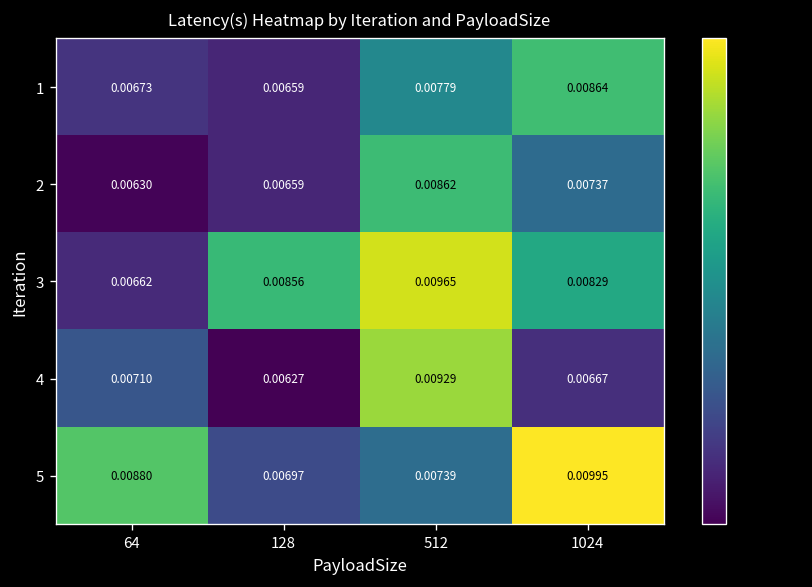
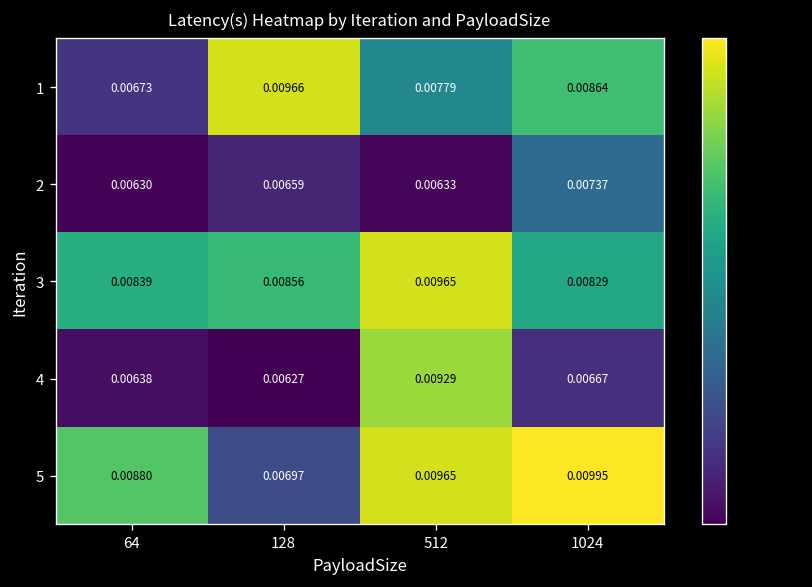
1, 128: 0.00659 -> 0.00966
2, 512: 0.00862 -> 0.00633
3, 64: 0.00662 -> 0.00839
4, 64: 0.00710 -> 0.00638
5, 512: 0.00739 -> 0.00965
